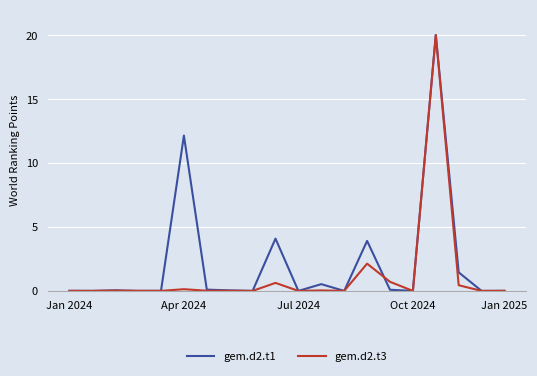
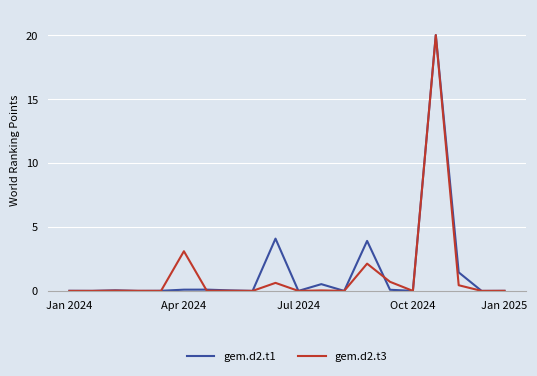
gem.d2.t1, Apr 2024: 12.1 -> 0.1
gem.d2.t3, Apr 2024: 0.1 -> 3.1
